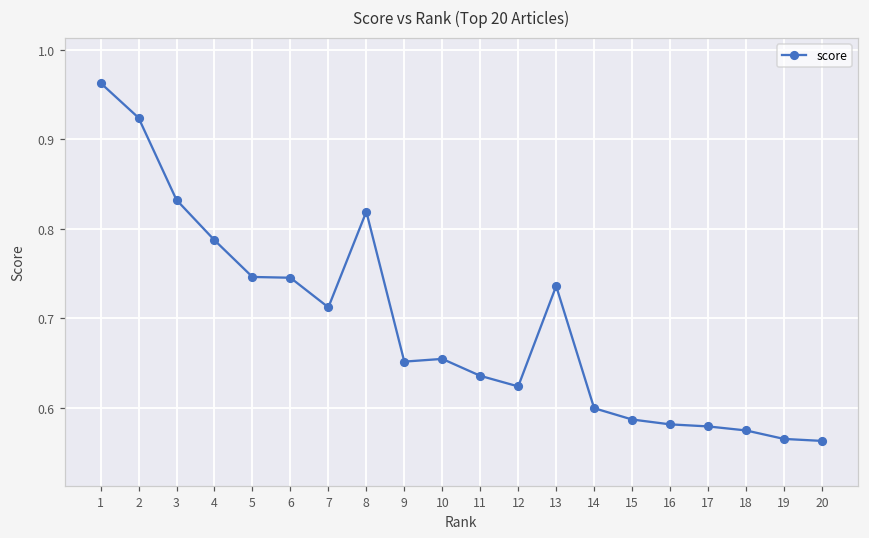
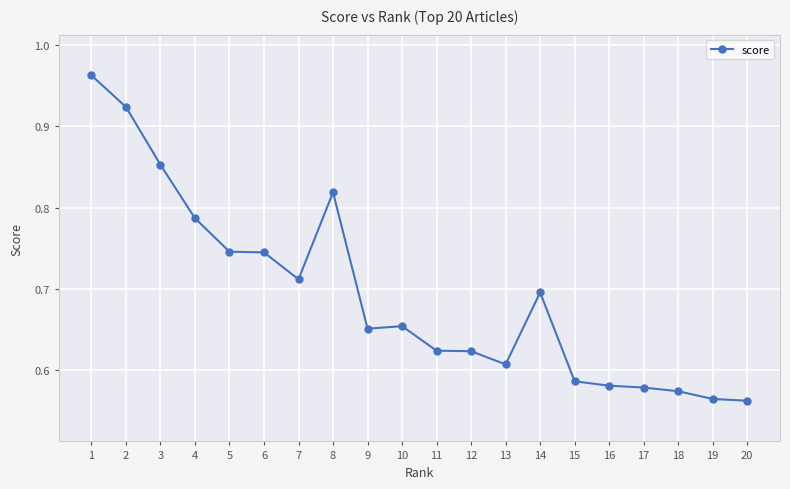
3: 0.83 -> 0.85
11: 0.64 -> 0.62
13: 0.74 -> 0.61
14: 0.60 -> 0.70
